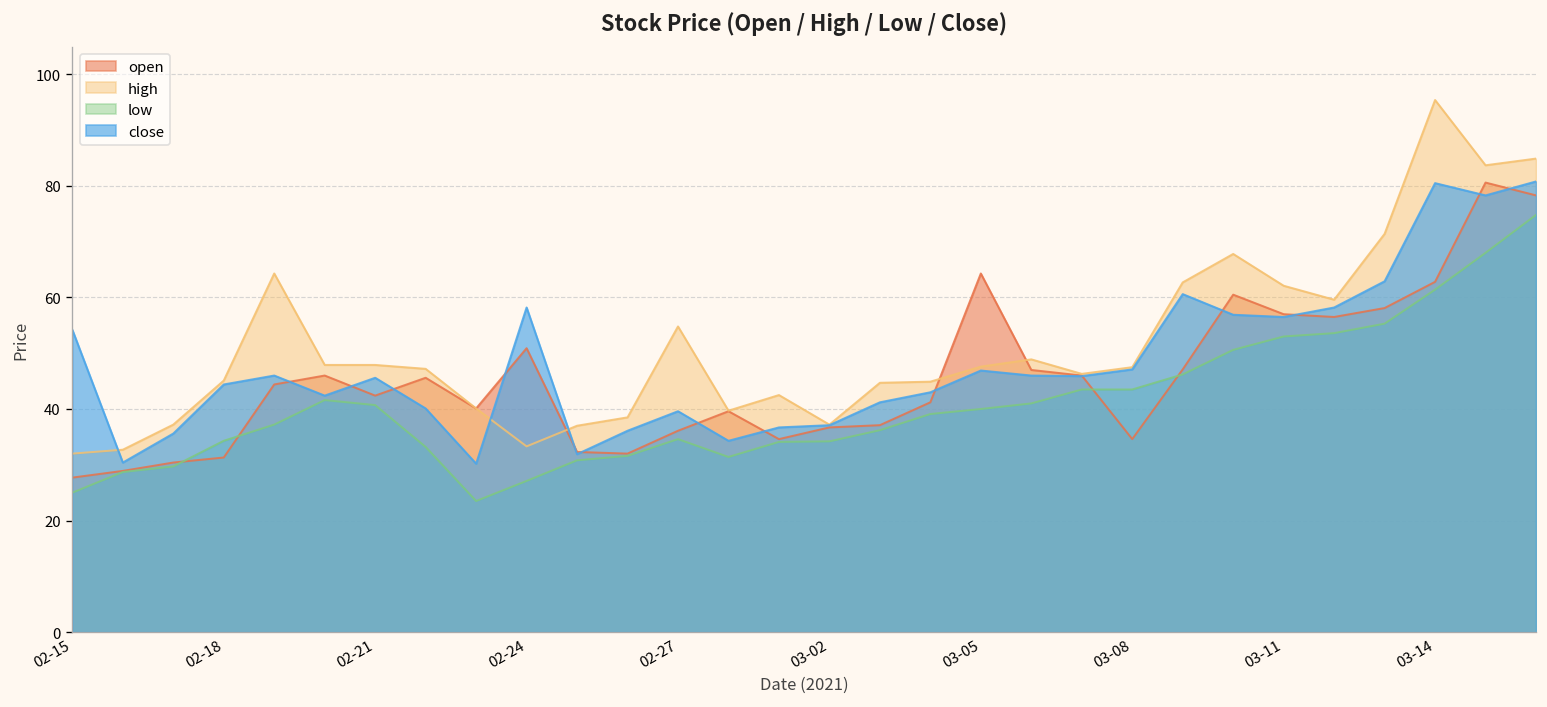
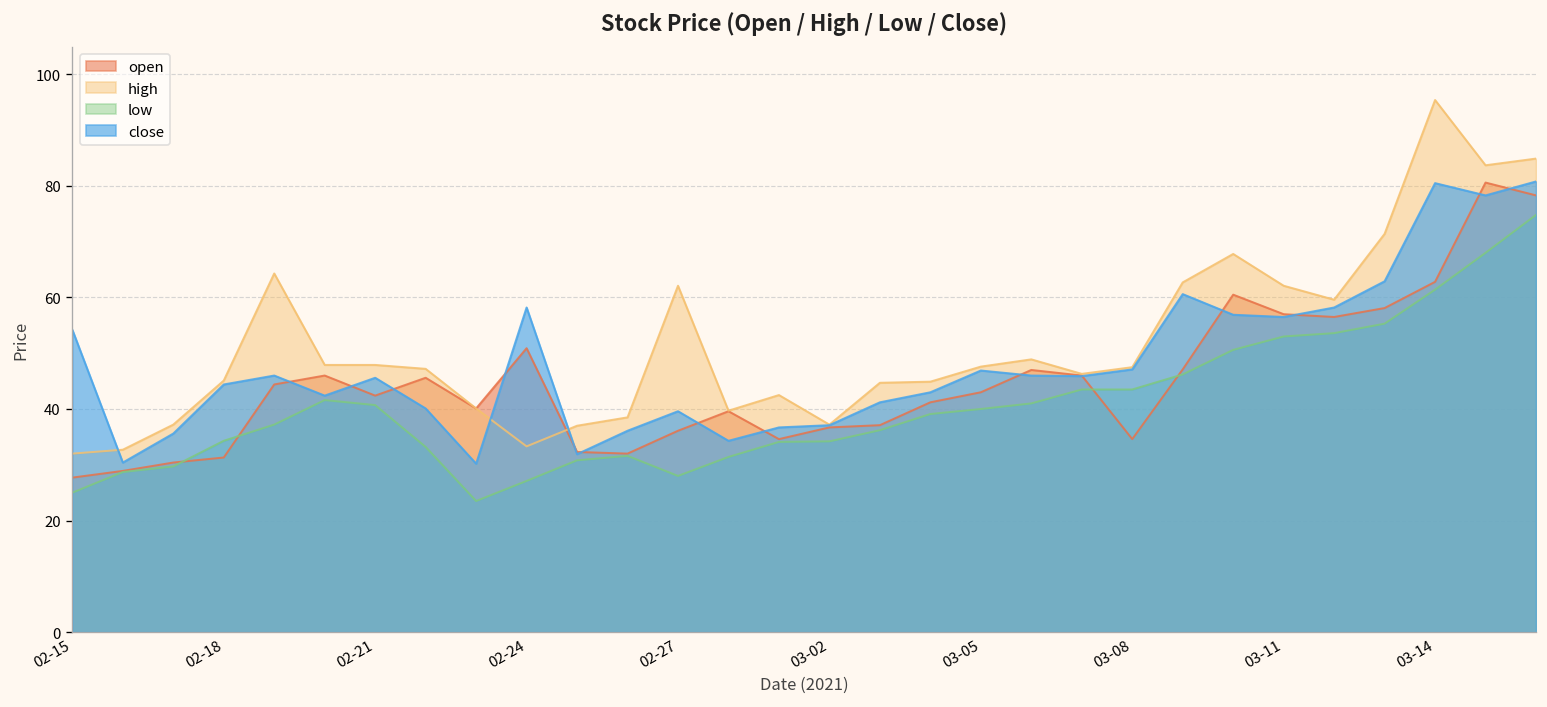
high, 02-27: 55 -> 62
low, 02-27: 35 -> 28
open, 03-05: 64 -> 43
